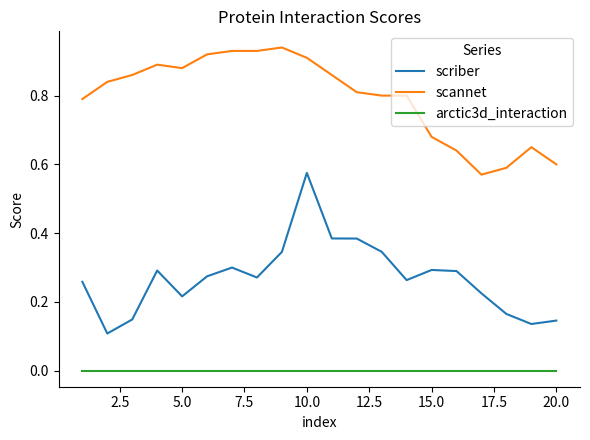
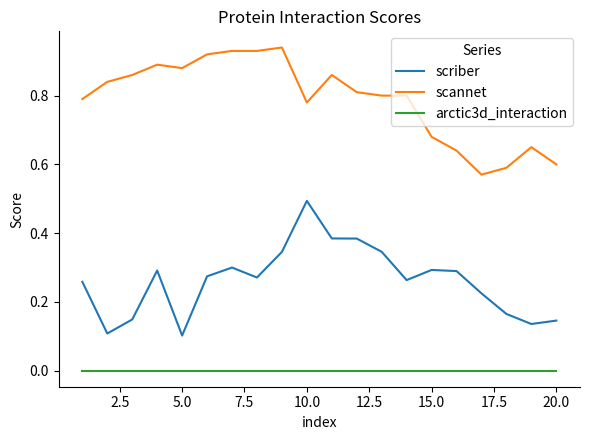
scriber, 5.0: 0.22 -> 0.10
scriber, 10.0: 0.58 -> 0.49
scannet, 10.0: 0.91 -> 0.78
